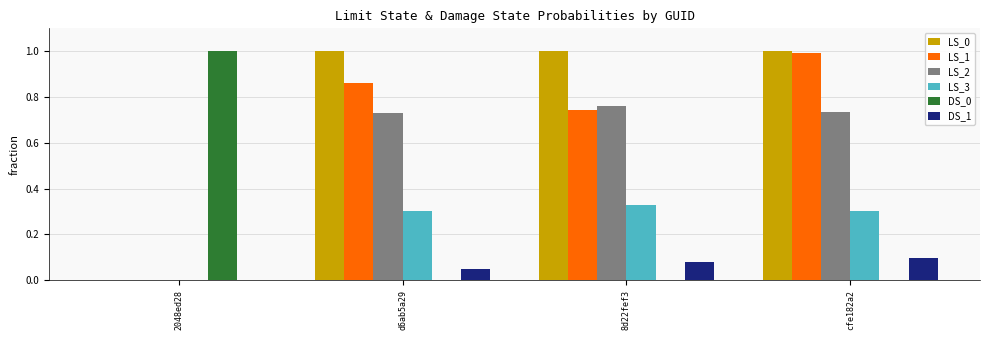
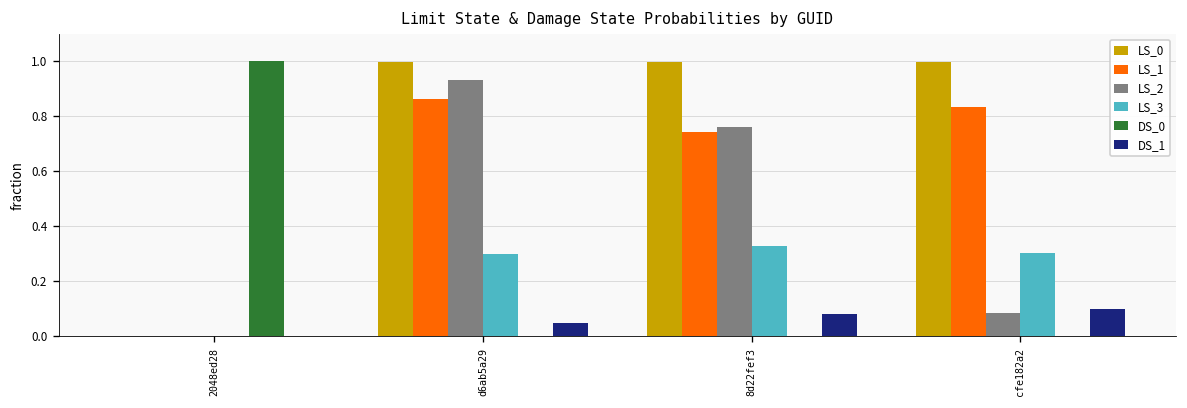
LS_2, d6ab5a29: 0.73 -> 0.93
LS_1, cfe182a2: 0.99 -> 0.83
LS_2, cfe182a2: 0.74 -> 0.08
